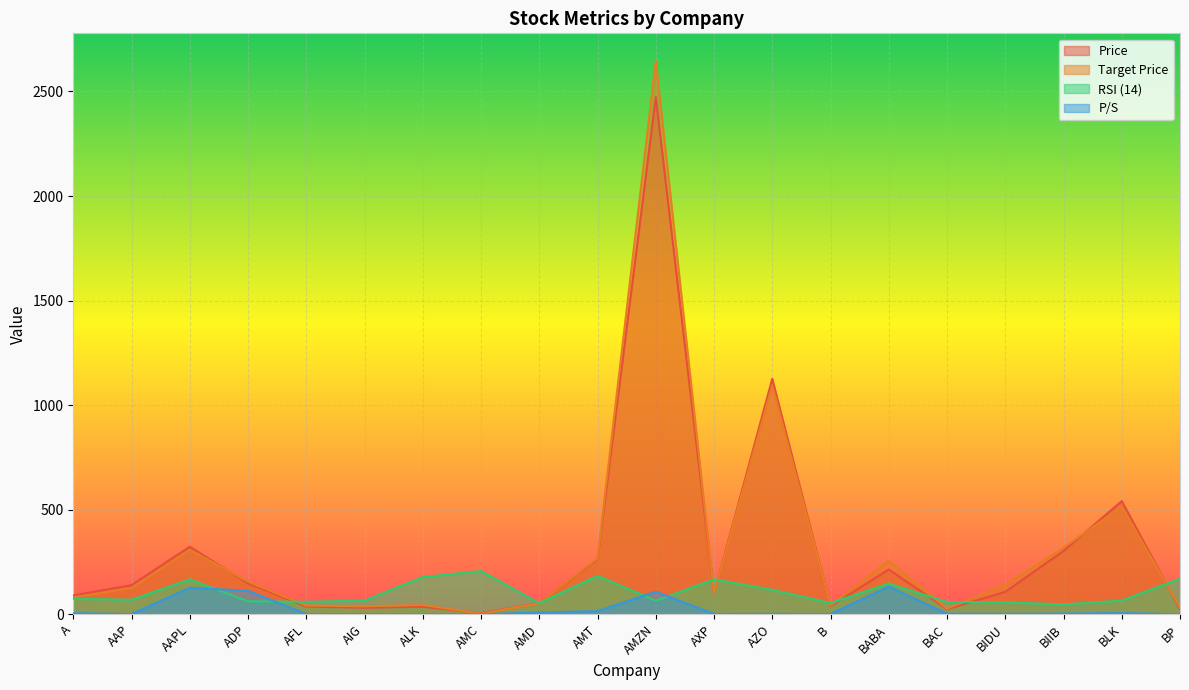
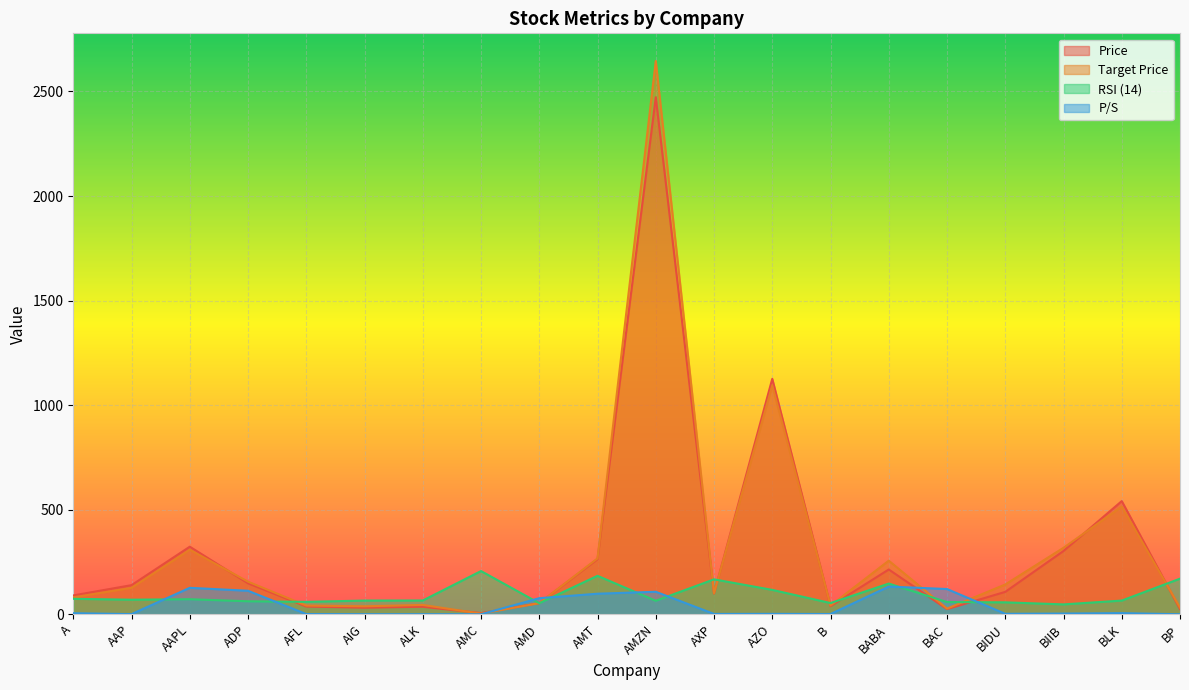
RSI (14), AAPL: 170 -> 70
RSI (14), ALK: 180 -> 70
P/S, AMD: 10 -> 80
P/S, AMT: 20 -> 100
P/S, BAC: 0 -> 120
